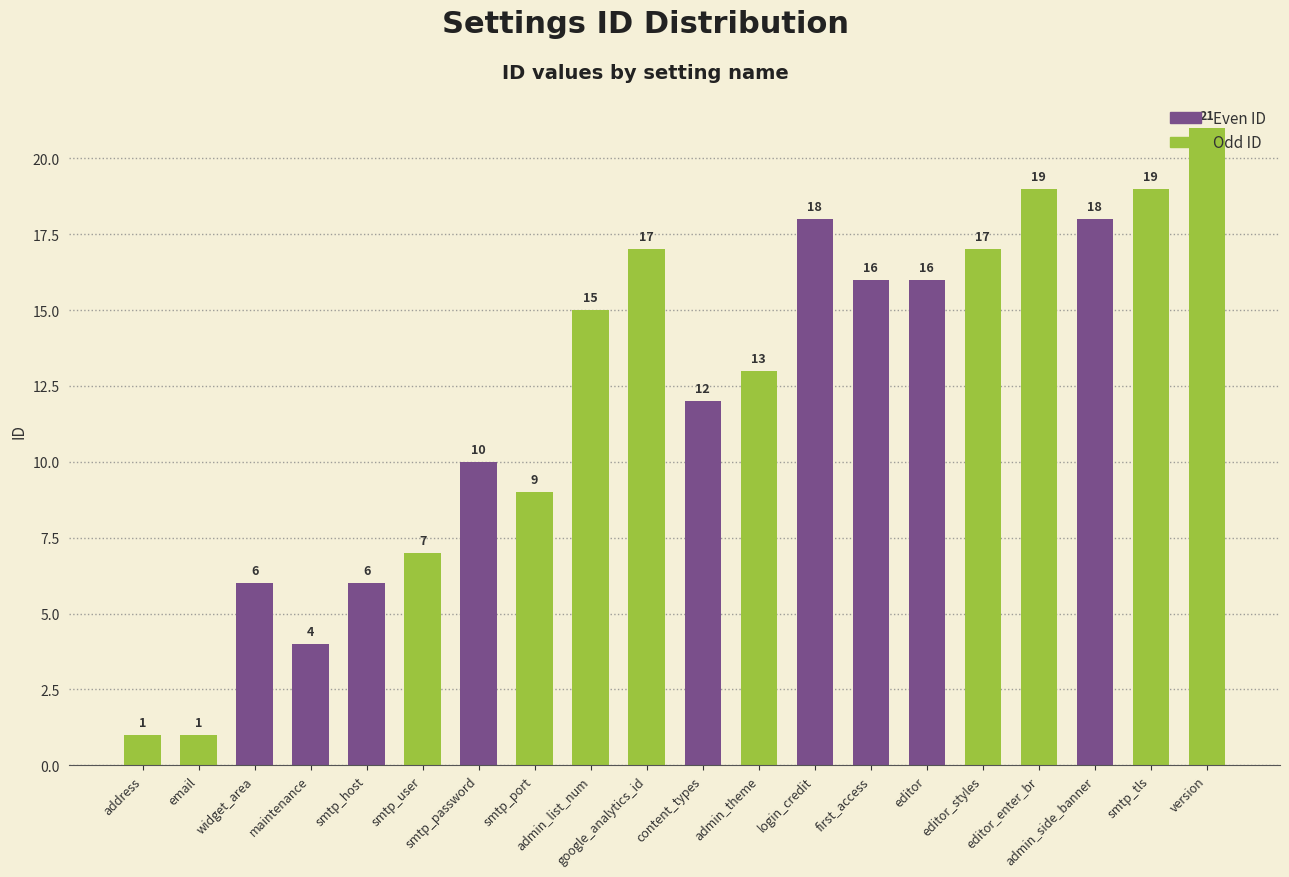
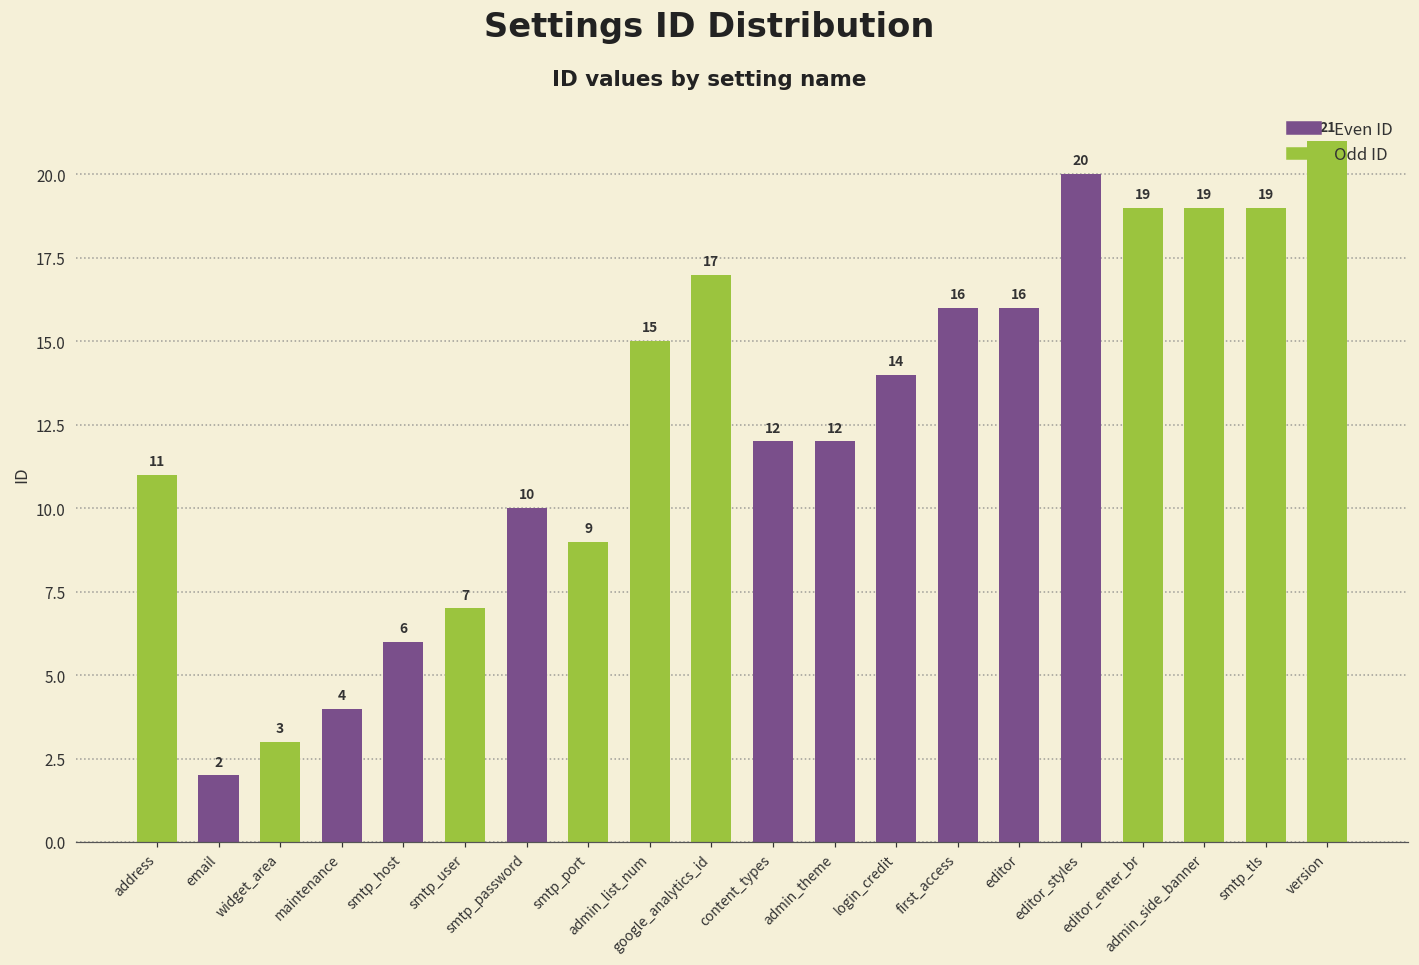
address: 1 -> 11
email: 1 -> 2
widget_area: 6 -> 3
admin_theme: 13 -> 12
login_credit: 18 -> 14
editor_styles: 17 -> 20
admin_side_banner: 18 -> 19
